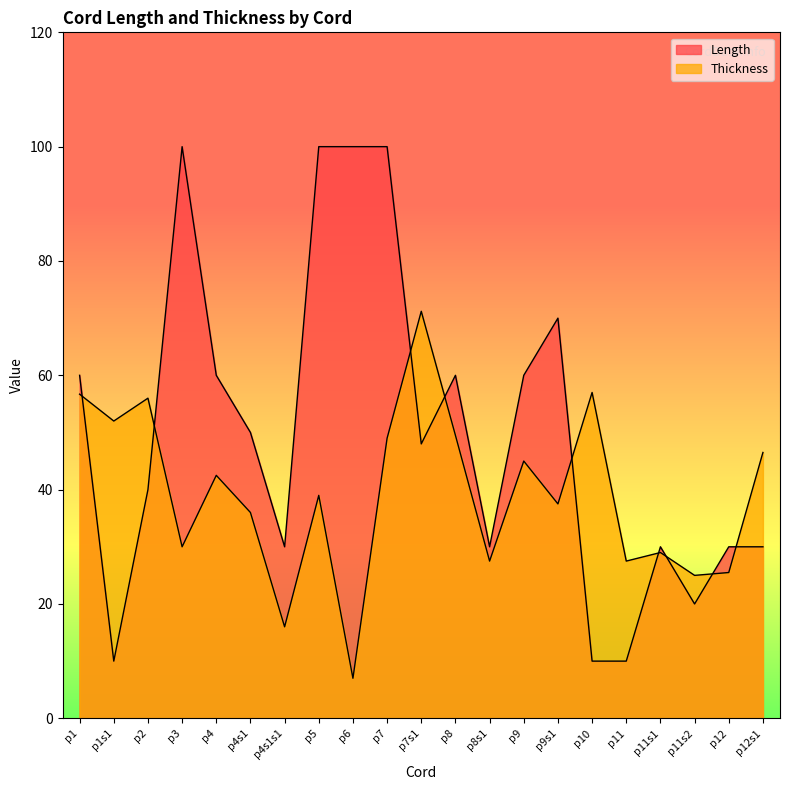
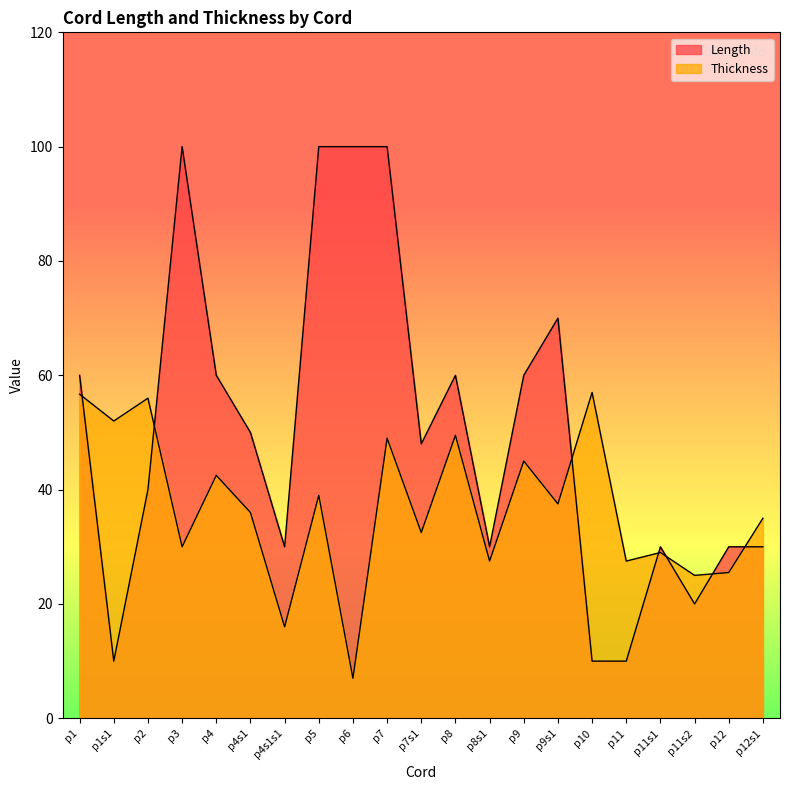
Thickness, p7s1: 71 -> 33
Thickness, p12s1: 47 -> 35
